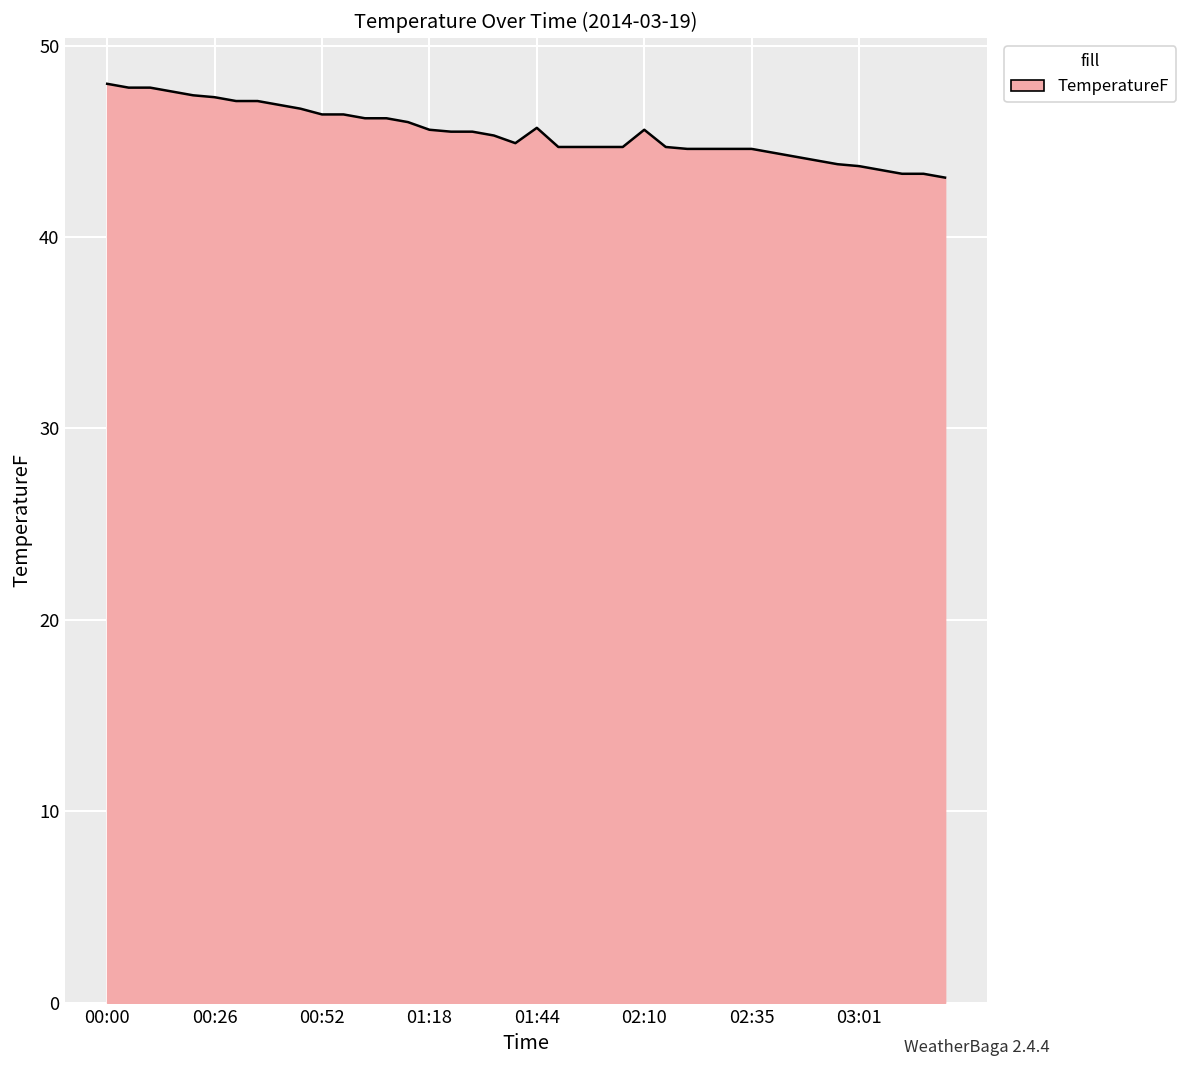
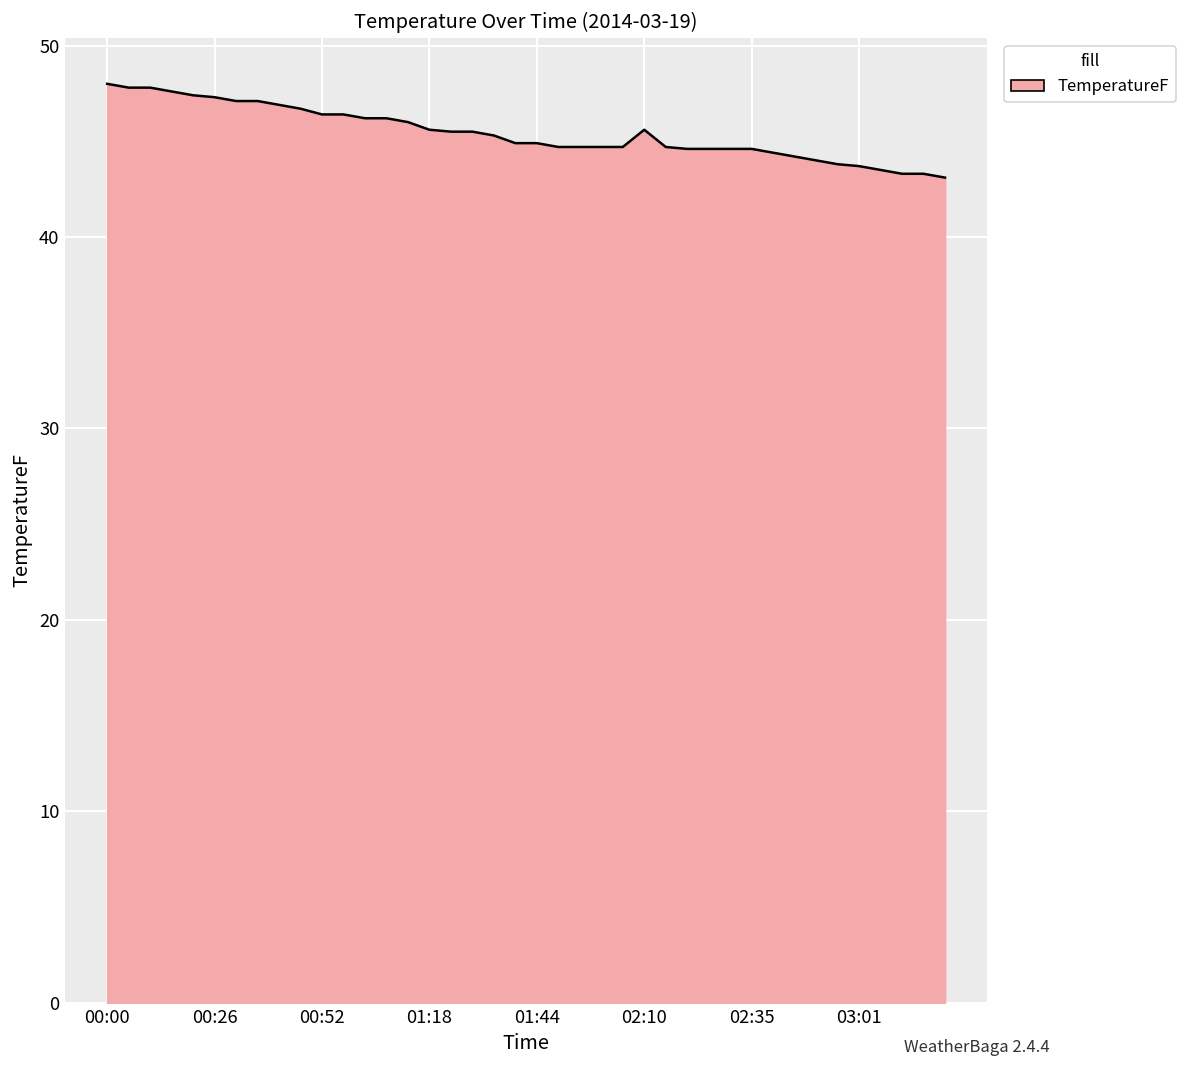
01:44: 45.7 -> 44.9
